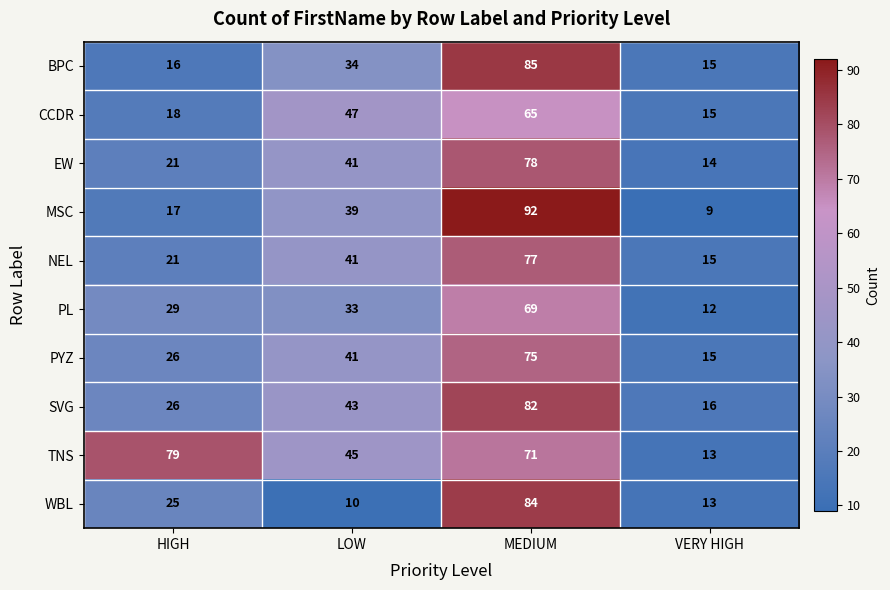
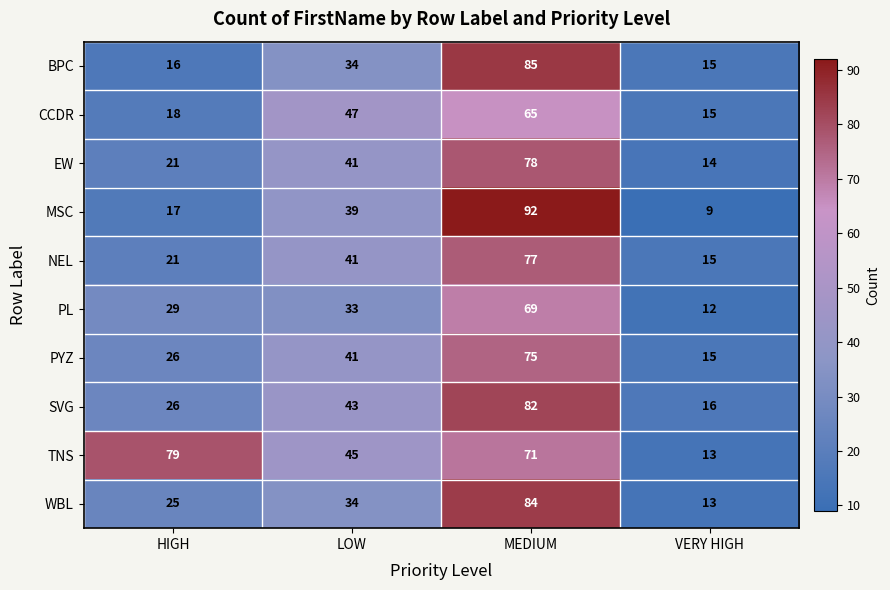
WBL, LOW: 10 -> 34
